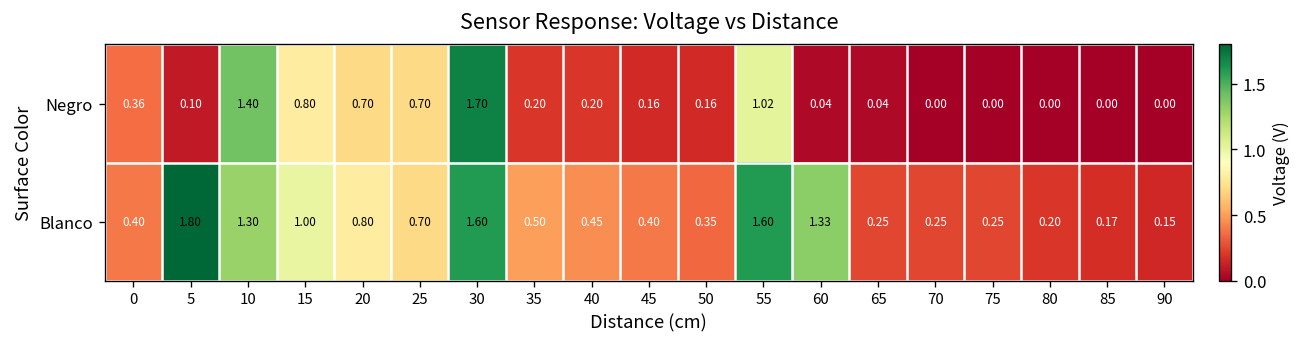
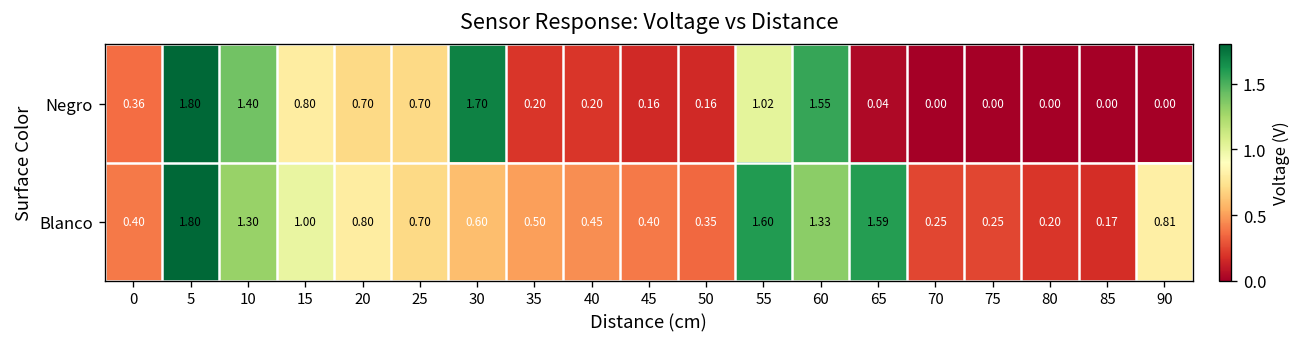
Negro, 5: 0.10 -> 1.80
Negro, 60: 0.04 -> 1.55
Blanco, 30: 1.60 -> 0.60
Blanco, 65: 0.25 -> 1.59
Blanco, 90: 0.15 -> 0.81
